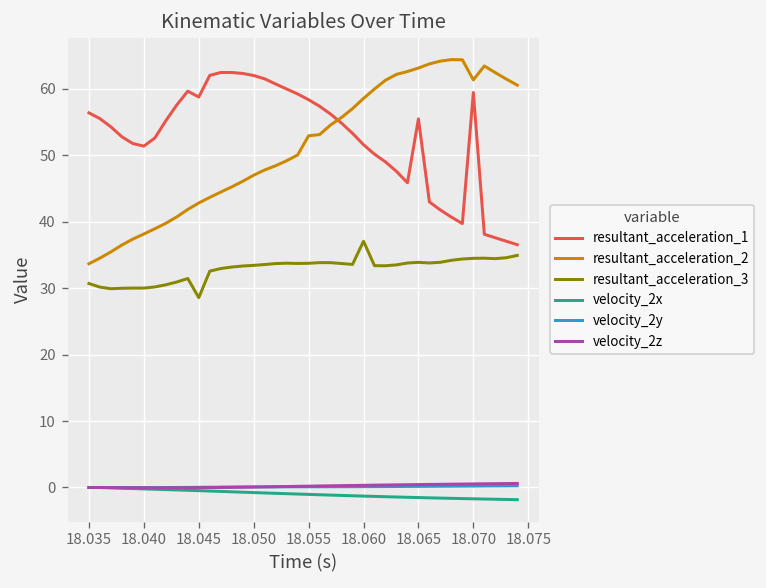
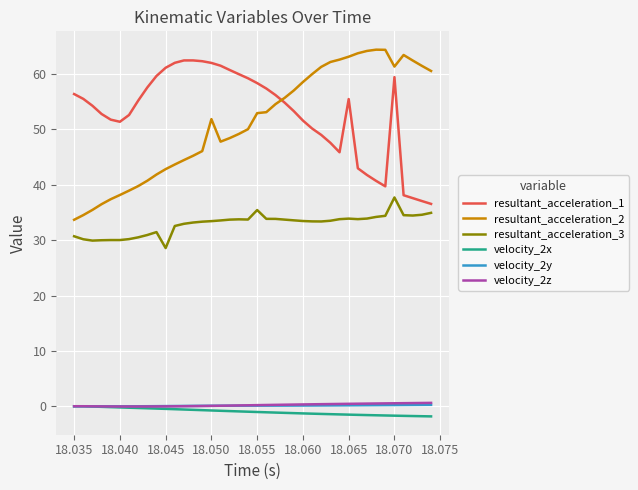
resultant_acceleration_1, 18.045: 59 -> 61
resultant_acceleration_2, 18.050: 47 -> 52
resultant_acceleration_3, 18.055: 34 -> 35
resultant_acceleration_3, 18.060: 37 -> 33
resultant_acceleration_3, 18.070: 35 -> 38
